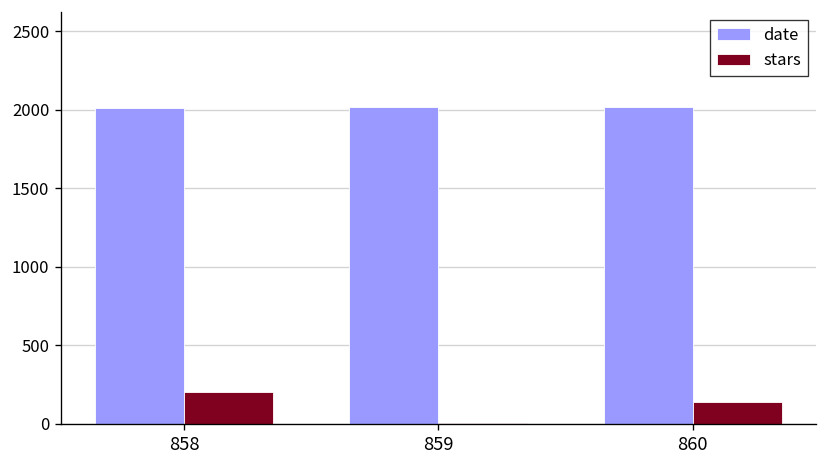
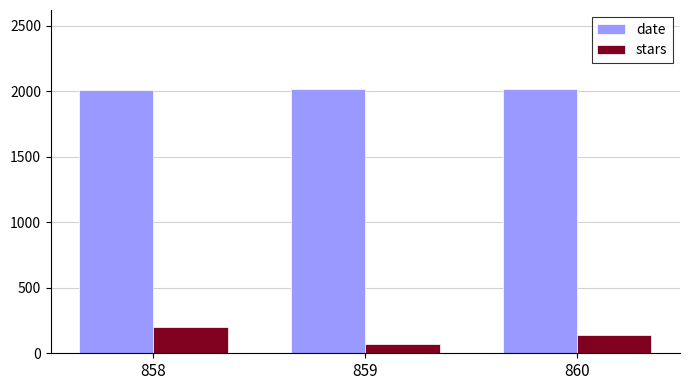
stars, 859: 10 -> 70
